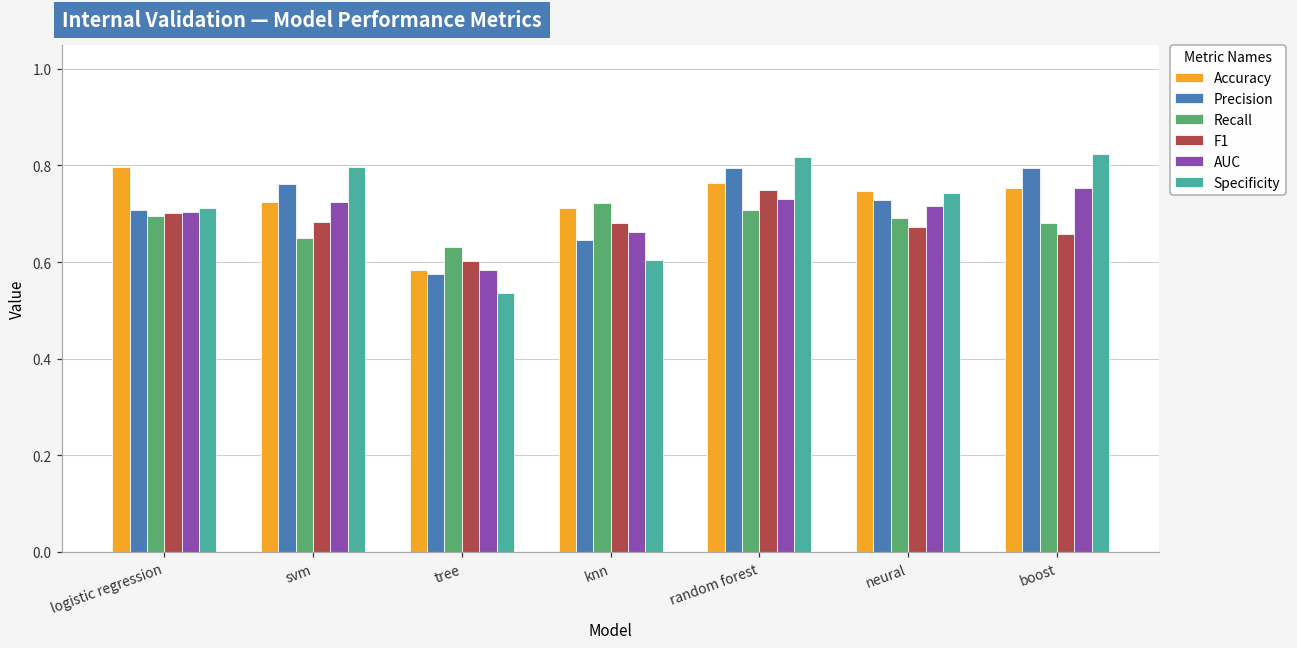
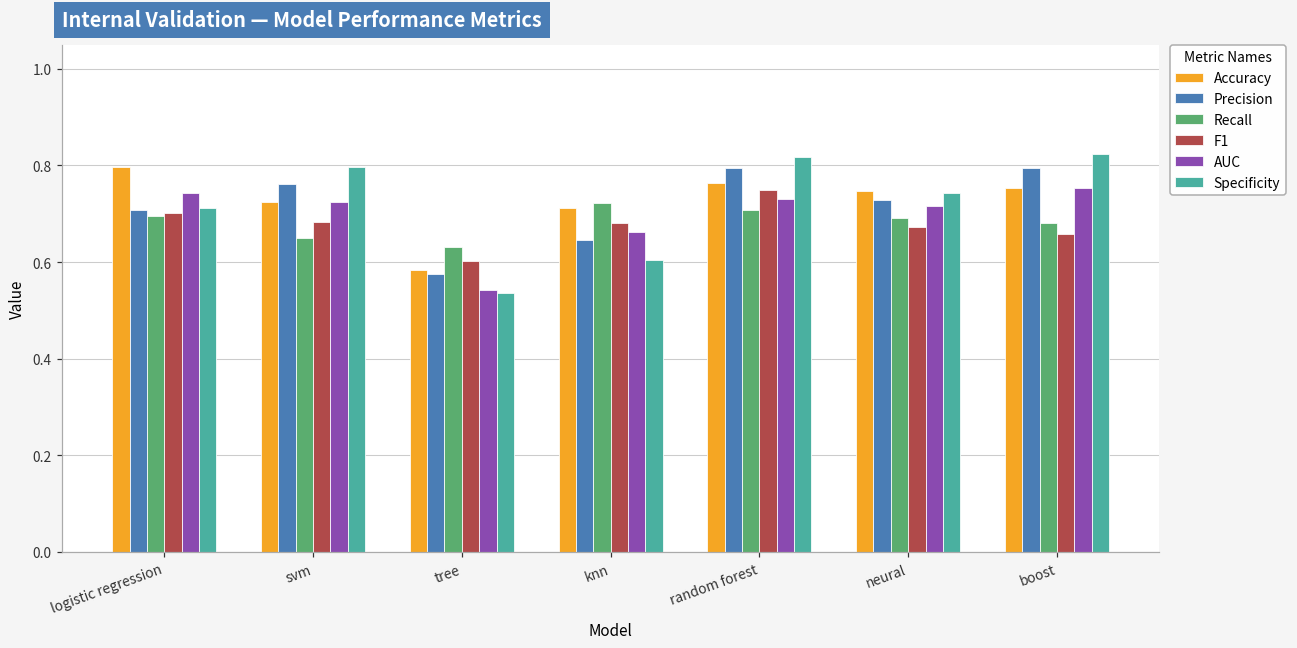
AUC, logistic regression: 0.70 -> 0.74
AUC, tree: 0.58 -> 0.54
